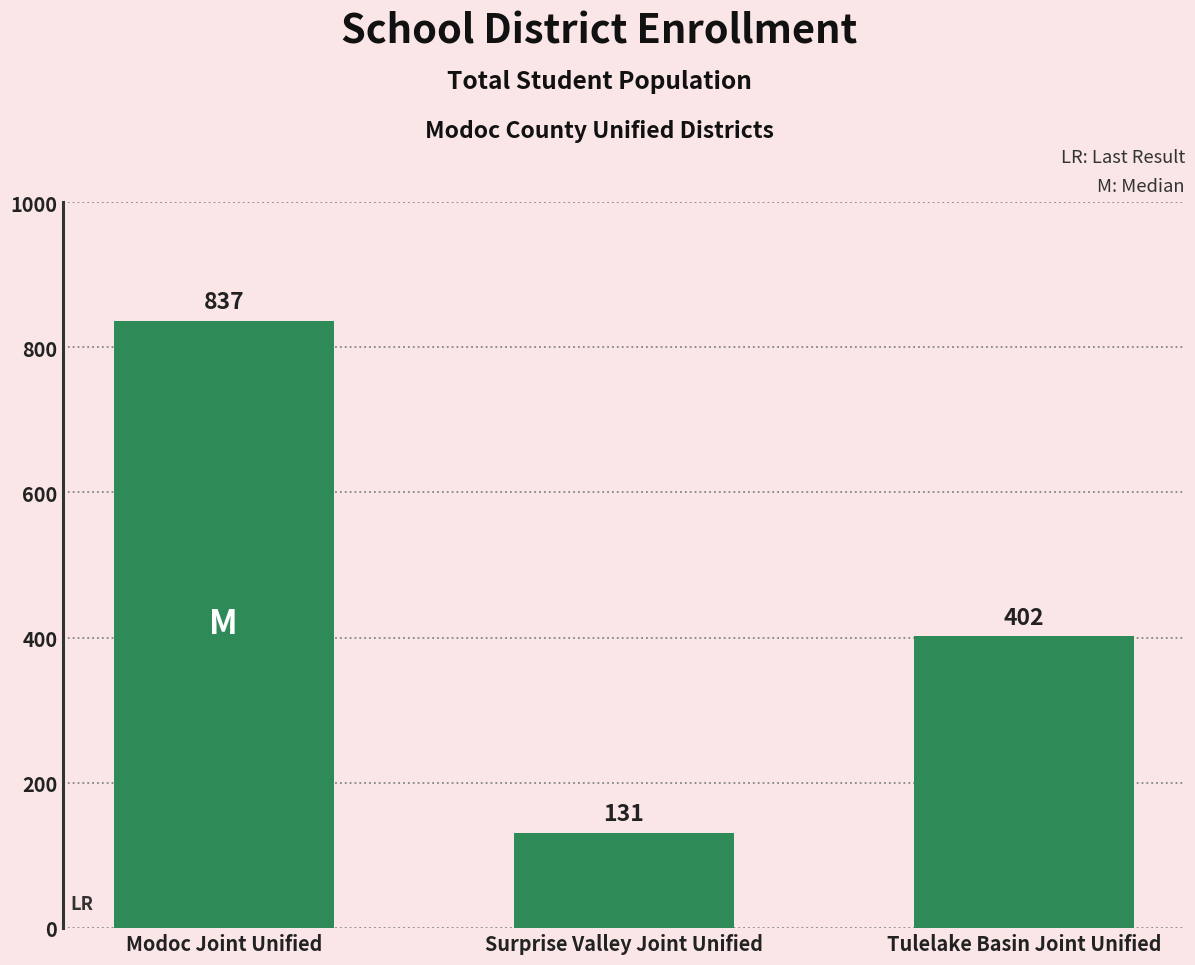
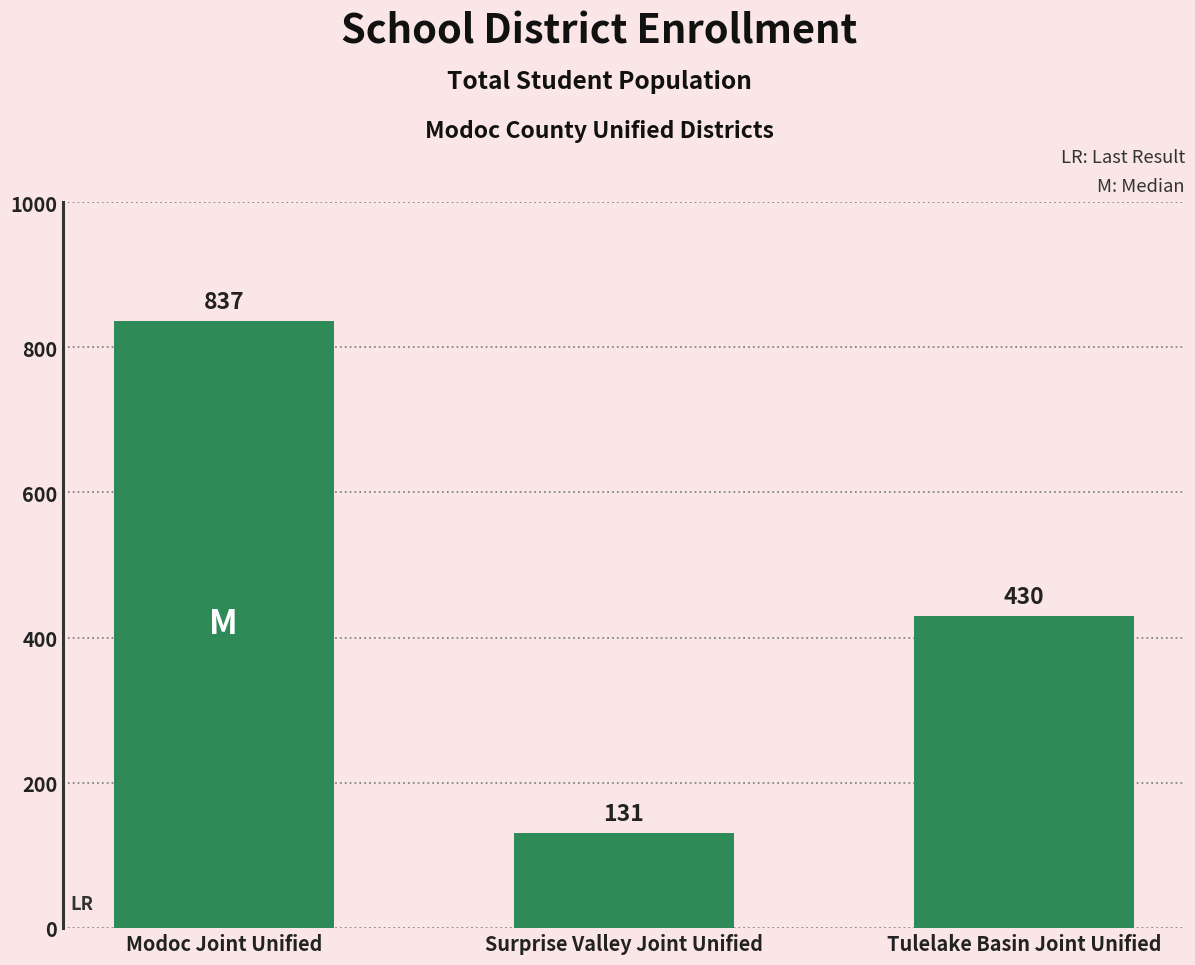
Tulelake Basin Joint Unified: 402 -> 430
